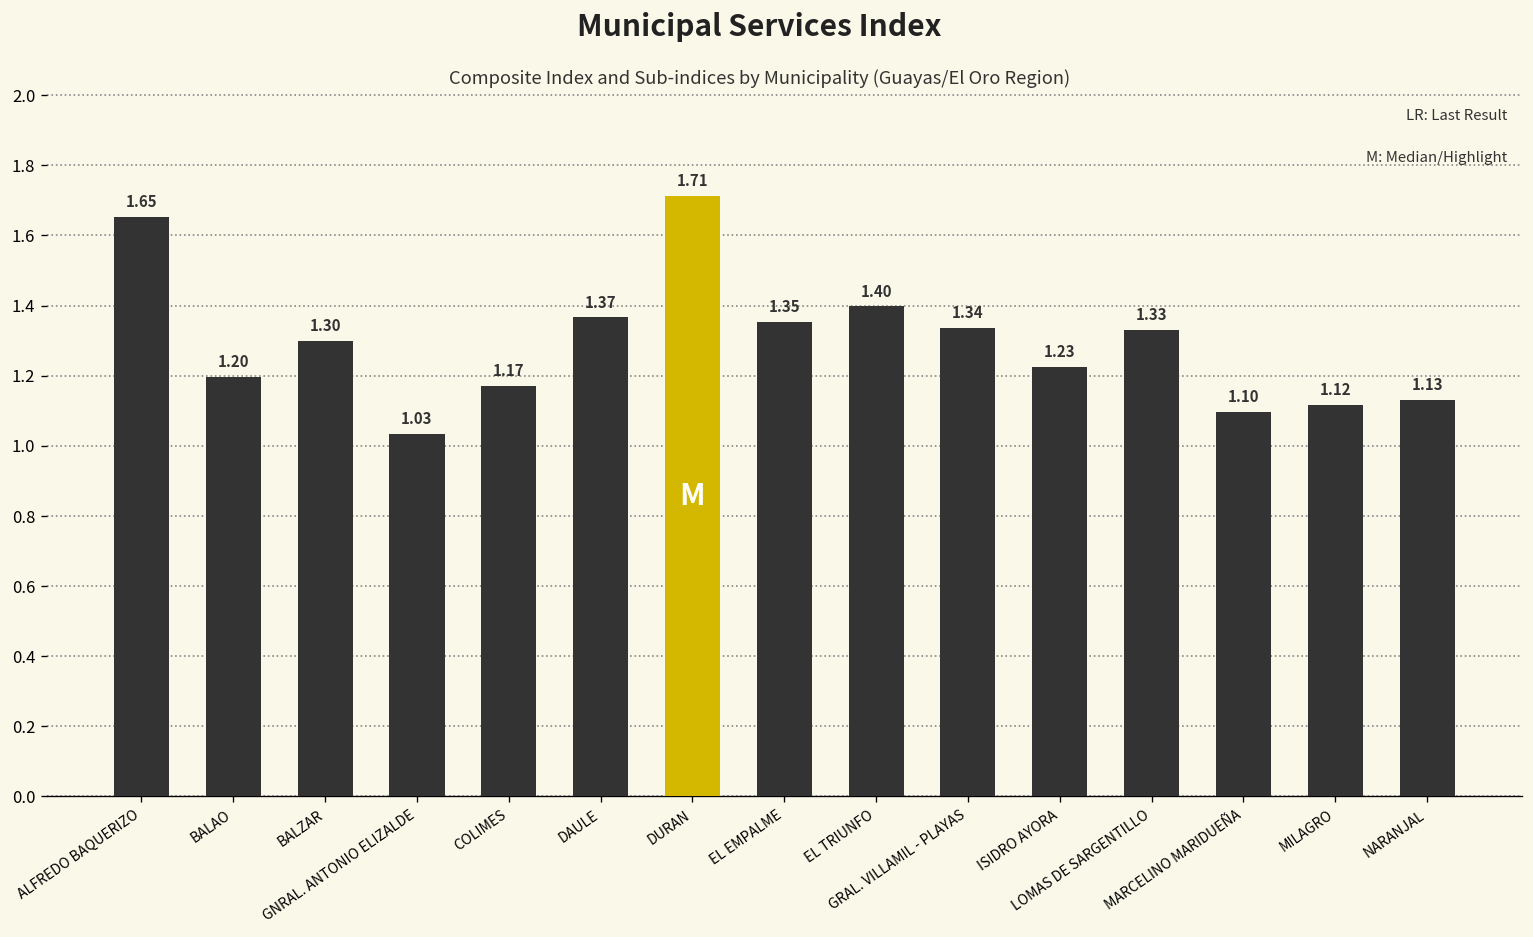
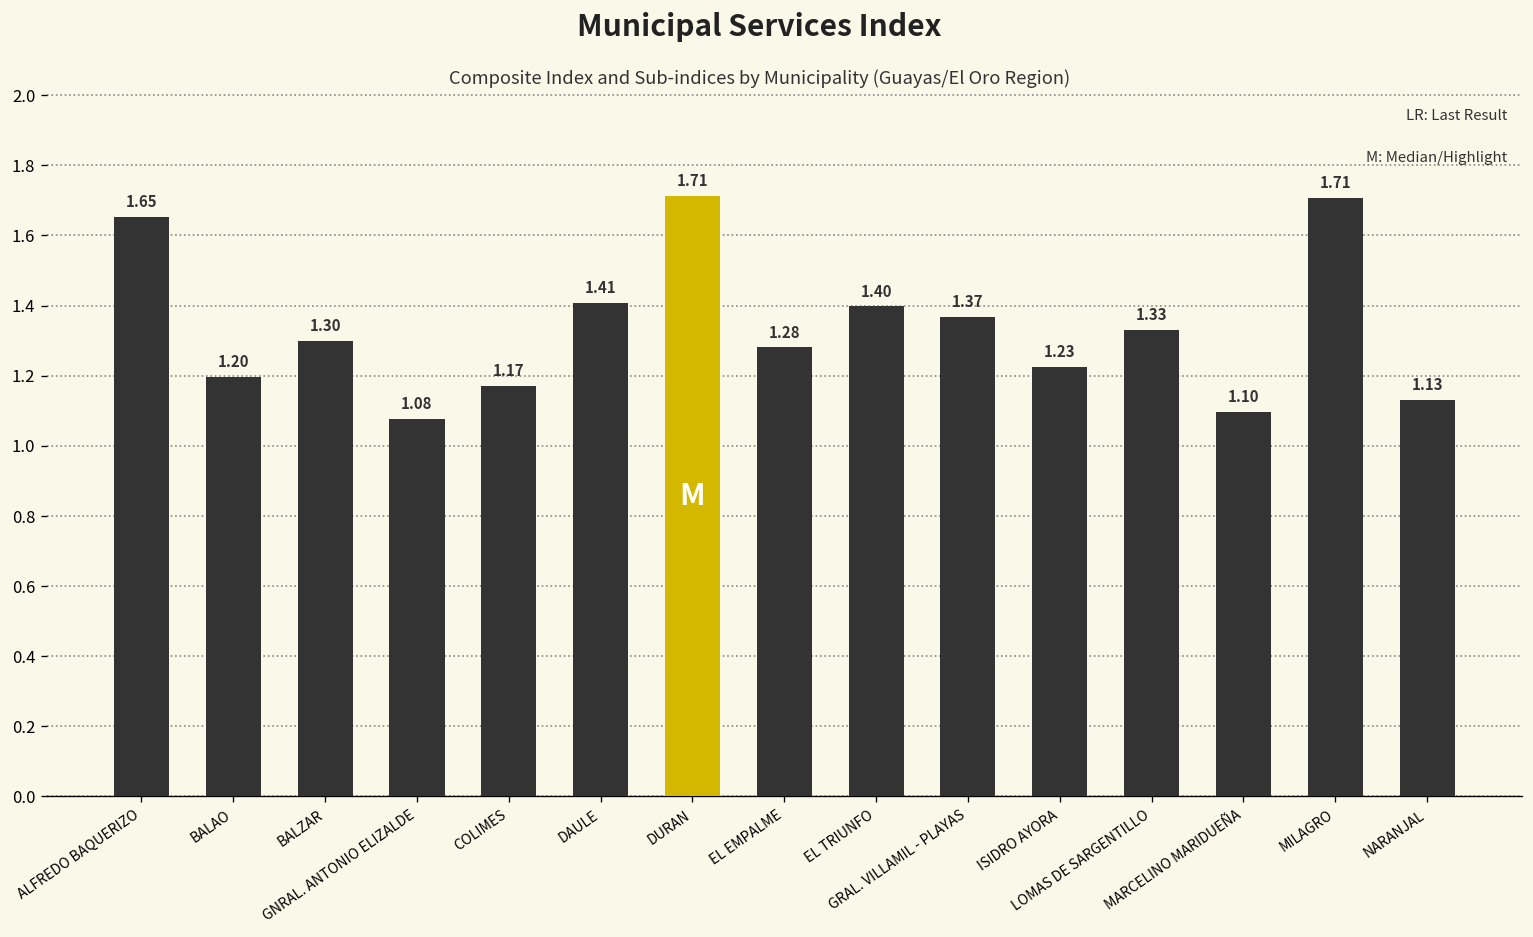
GNRAL. ANTONIO ELIZALDE: 1.03 -> 1.08
DAULE: 1.37 -> 1.41
EL EMPALME: 1.35 -> 1.28
GRAL. VILLAMIL - PLAYAS: 1.34 -> 1.37
MILAGRO: 1.12 -> 1.71
